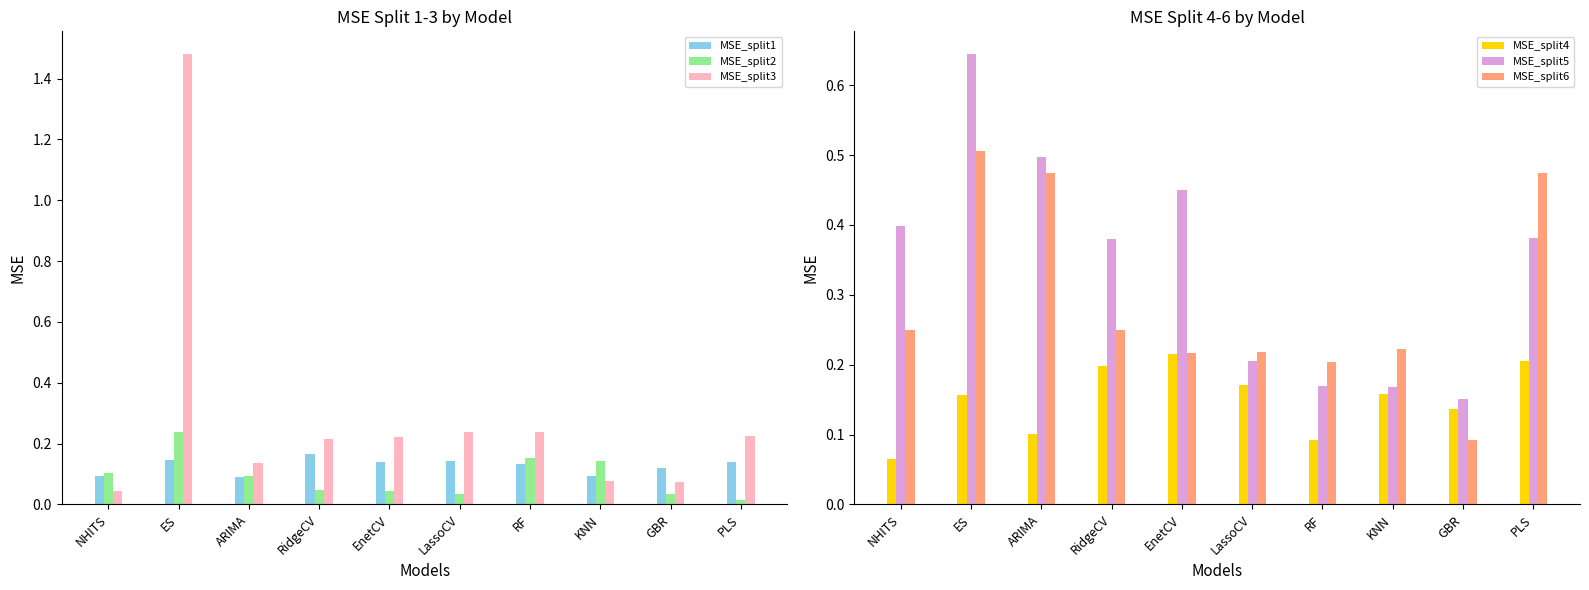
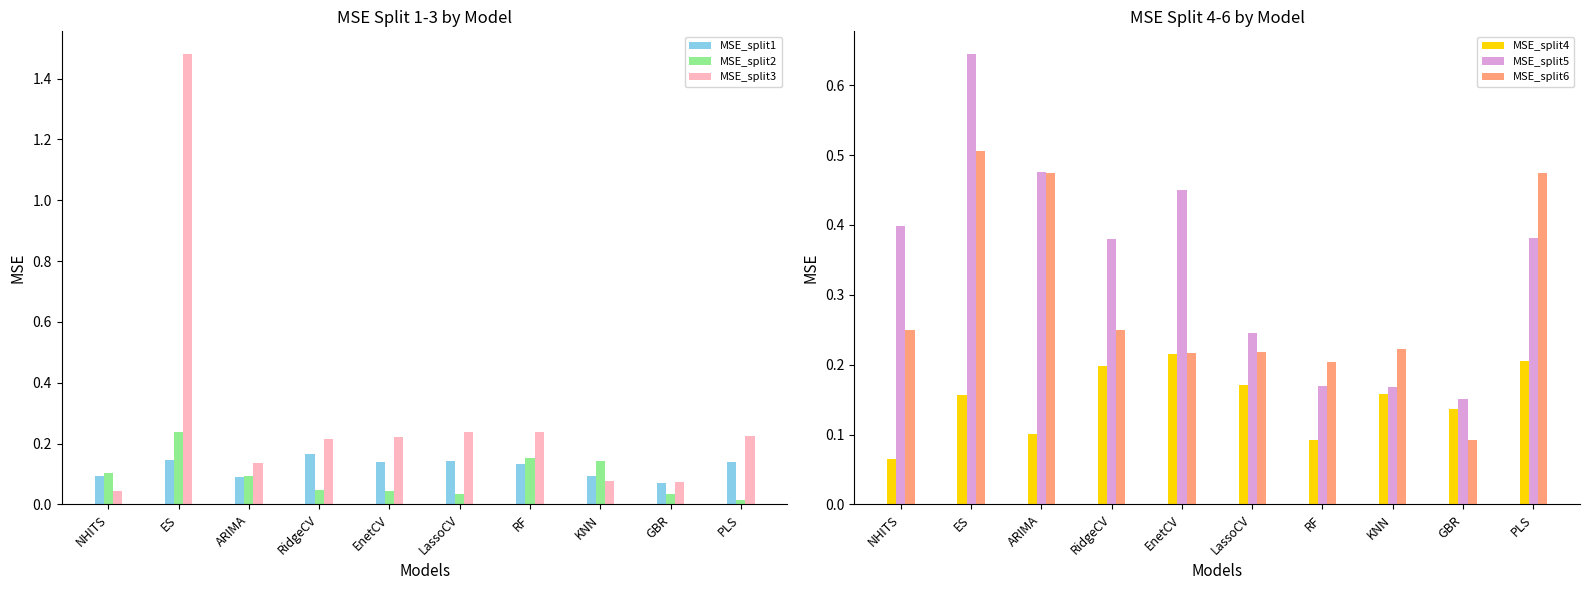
MSE Split 1-3 by Model, MSE_split1, GBR: 0.12 -> 0.07
MSE Split 4-6 by Model, MSE_split5, ARIMA: 0.50 -> 0.48
MSE Split 4-6 by Model, MSE_split5, LassoCV: 0.21 -> 0.25
